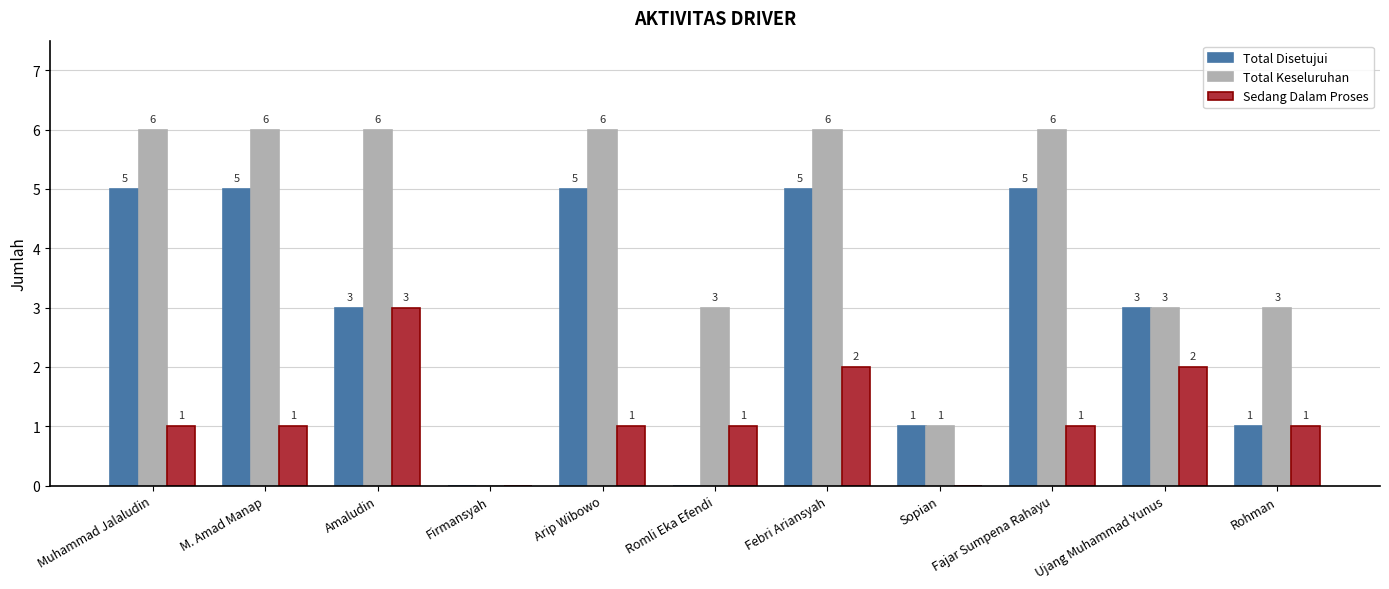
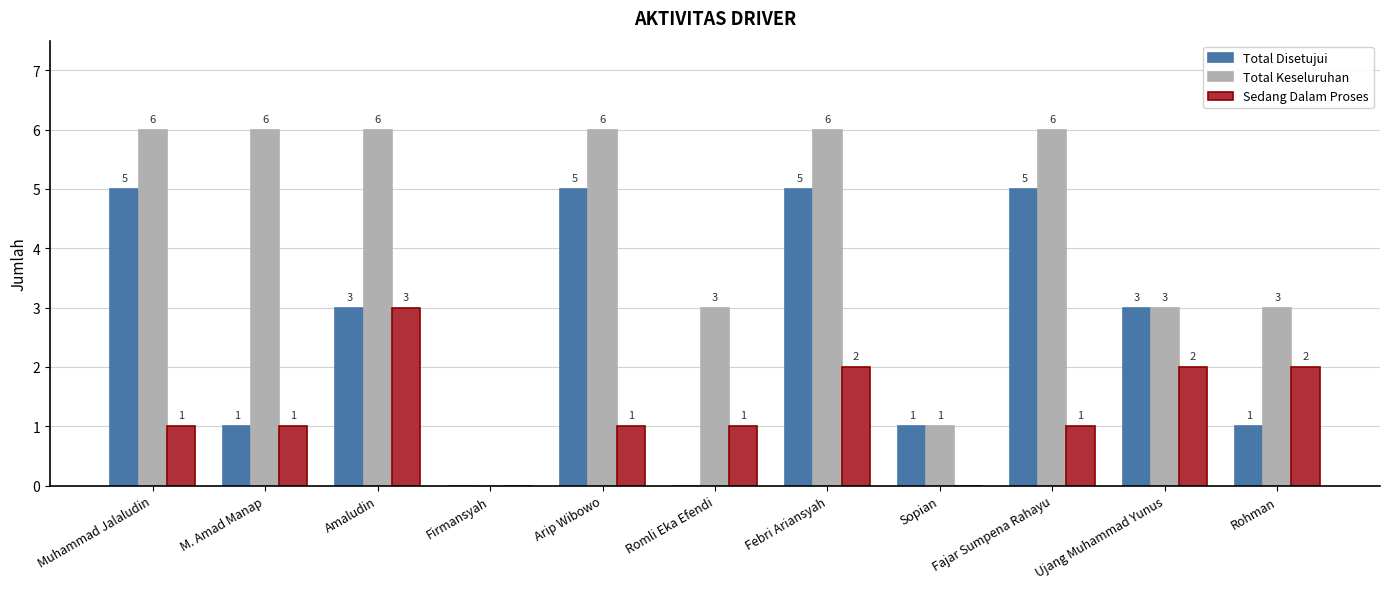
Total Disetujui, M. Amad Manap: 5 -> 1
Sedang Dalam Proses, Rohman: 1 -> 2
